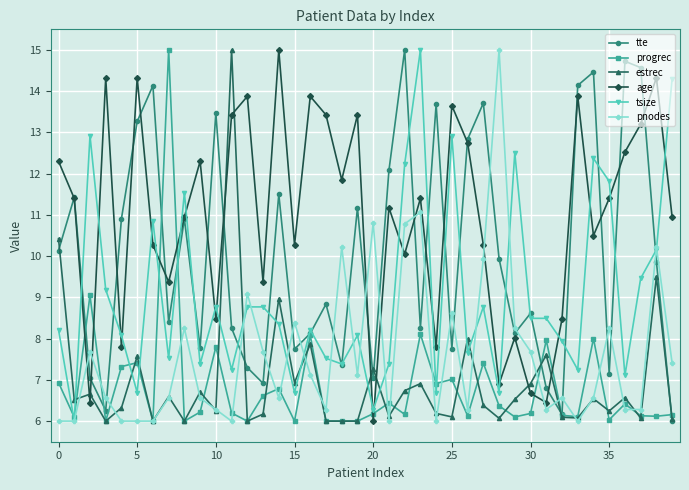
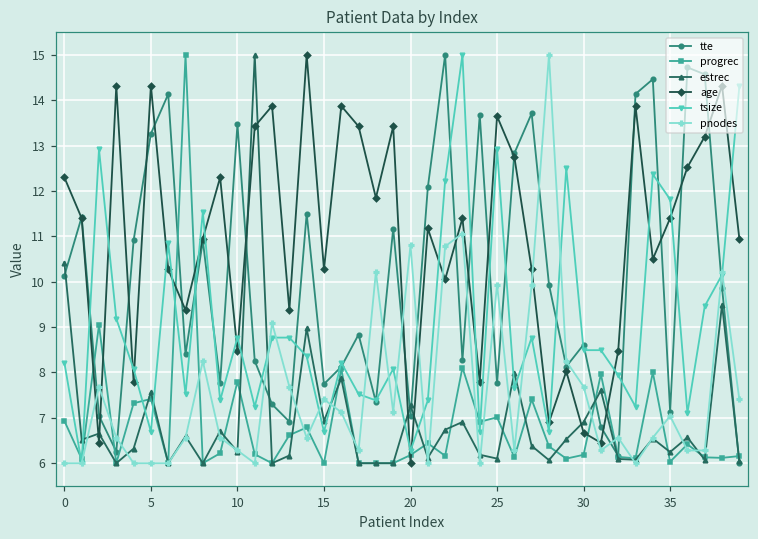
pnodes, 15: 8.4 -> 7.4
pnodes, 25: 8.6 -> 9.9
pnodes, 35: 8.3 -> 7.0
